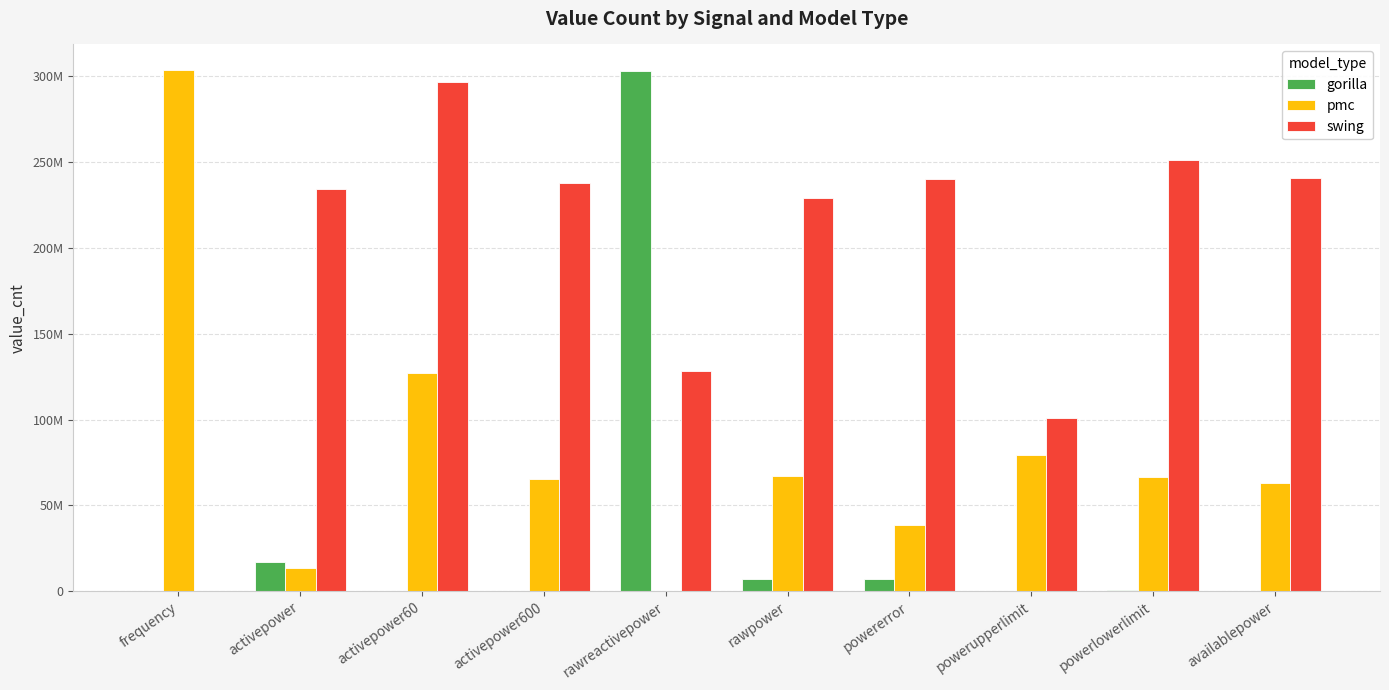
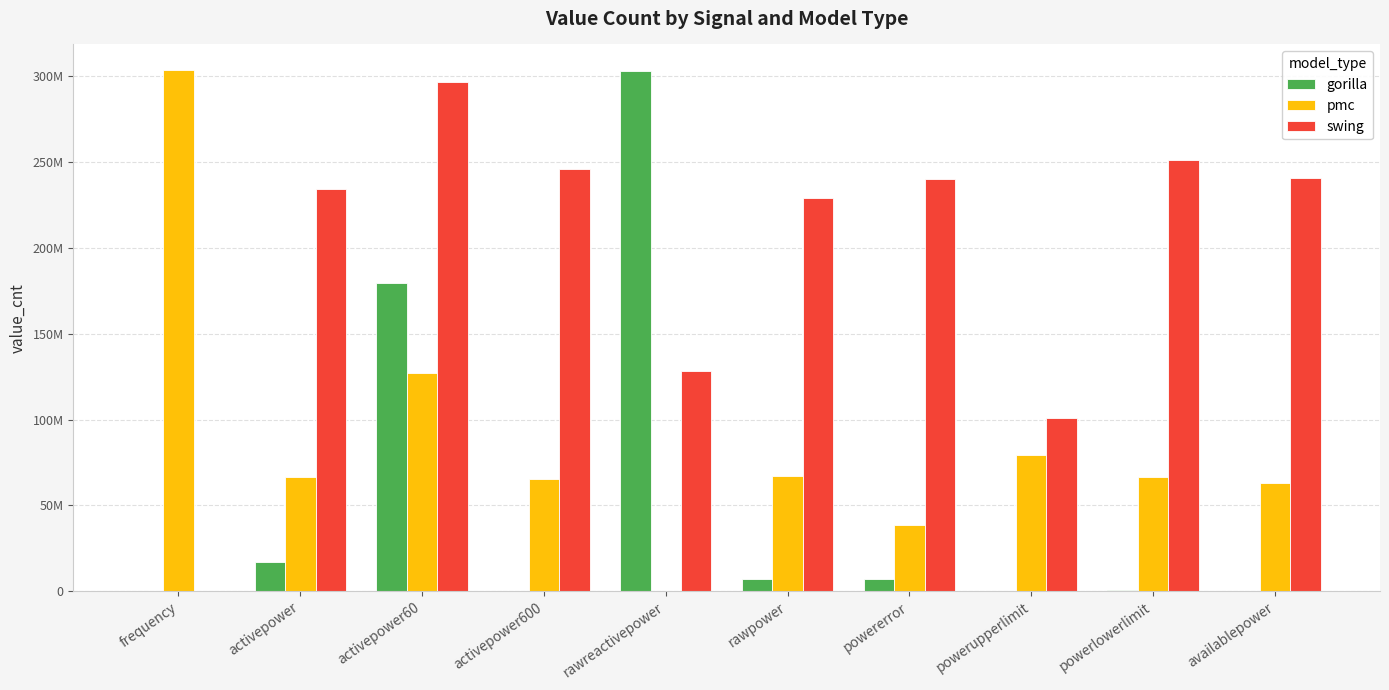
pmc, activepower: 14000000 -> 66000000
gorilla, activepower60: 0 -> 180000000
swing, activepower600: 238000000 -> 246000000
